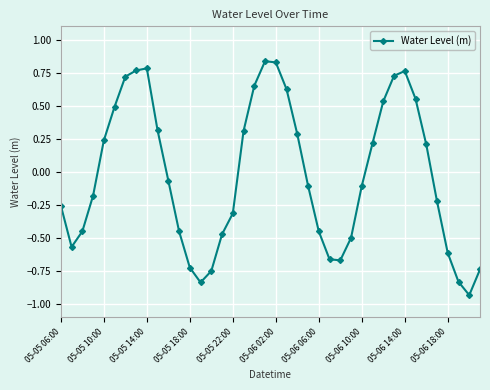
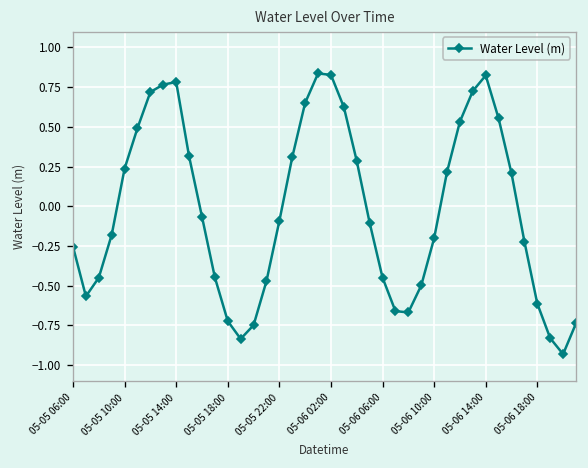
05-05 22:00: -0.31 -> -0.09
05-06 10:00: -0.11 -> -0.20
05-06 14:00: 0.76 -> 0.82
